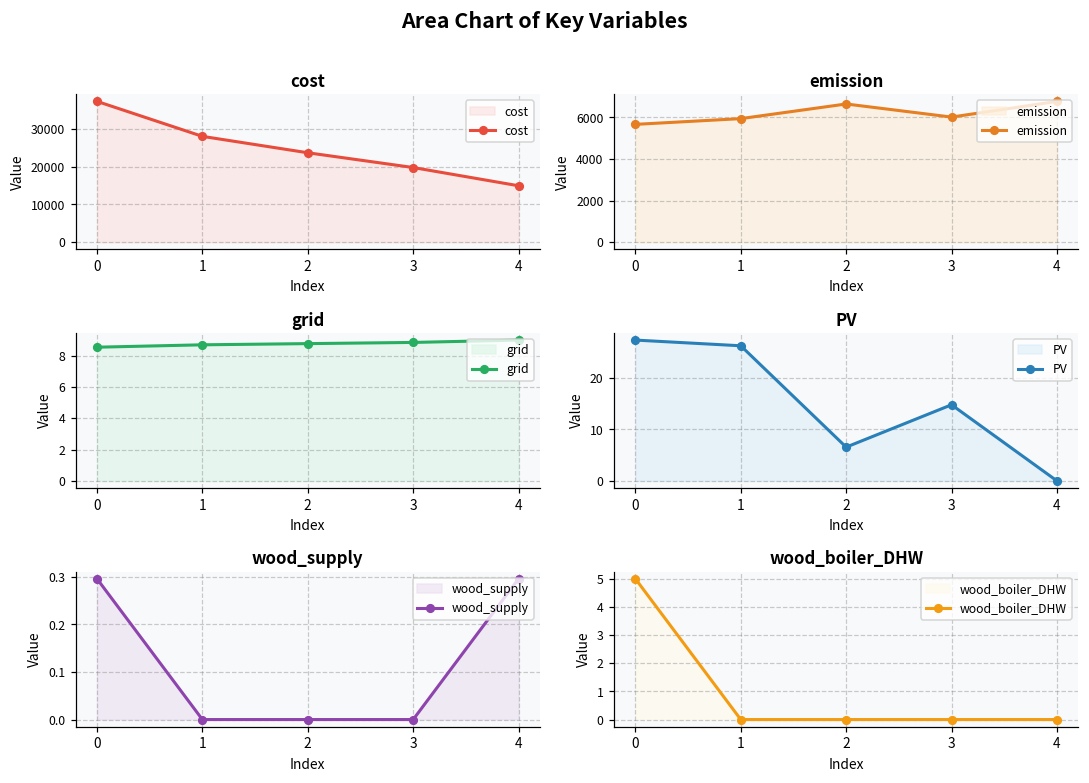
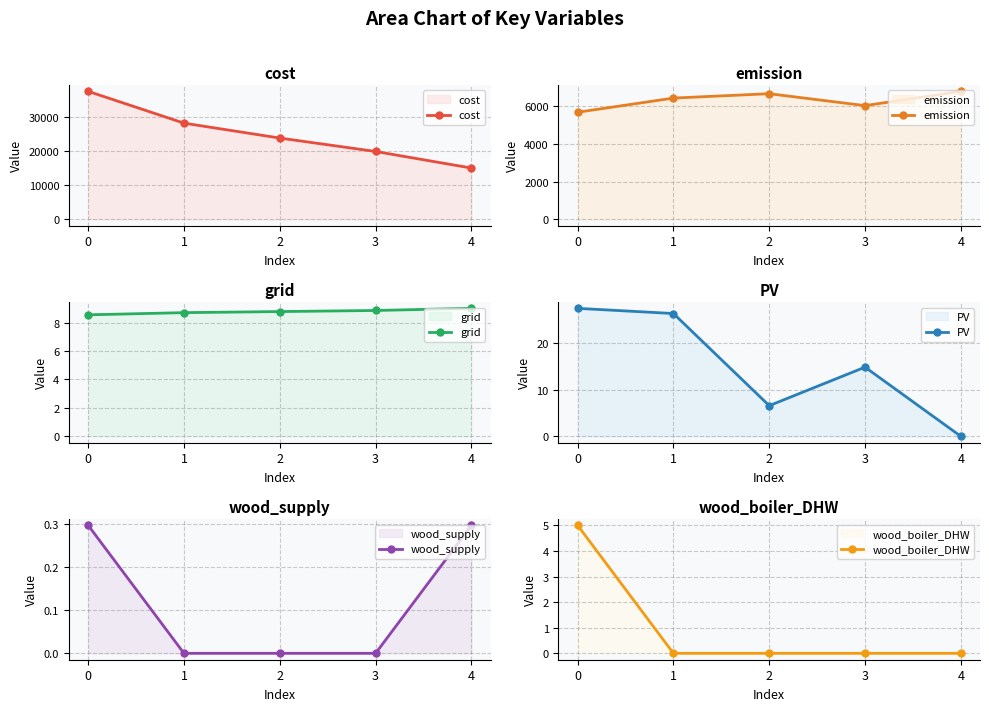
emission, 1: 5900 -> 6400
